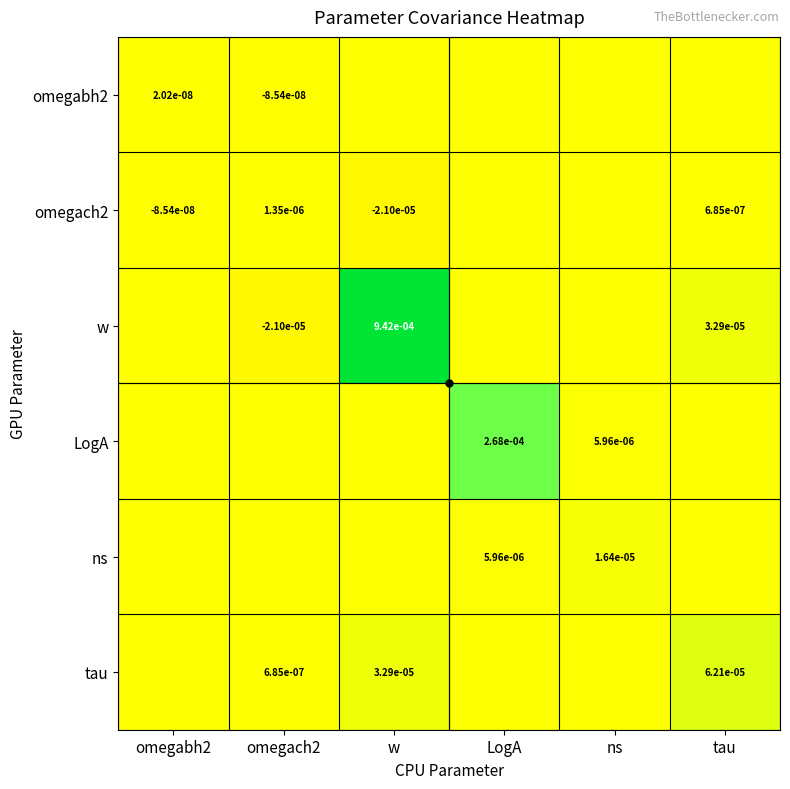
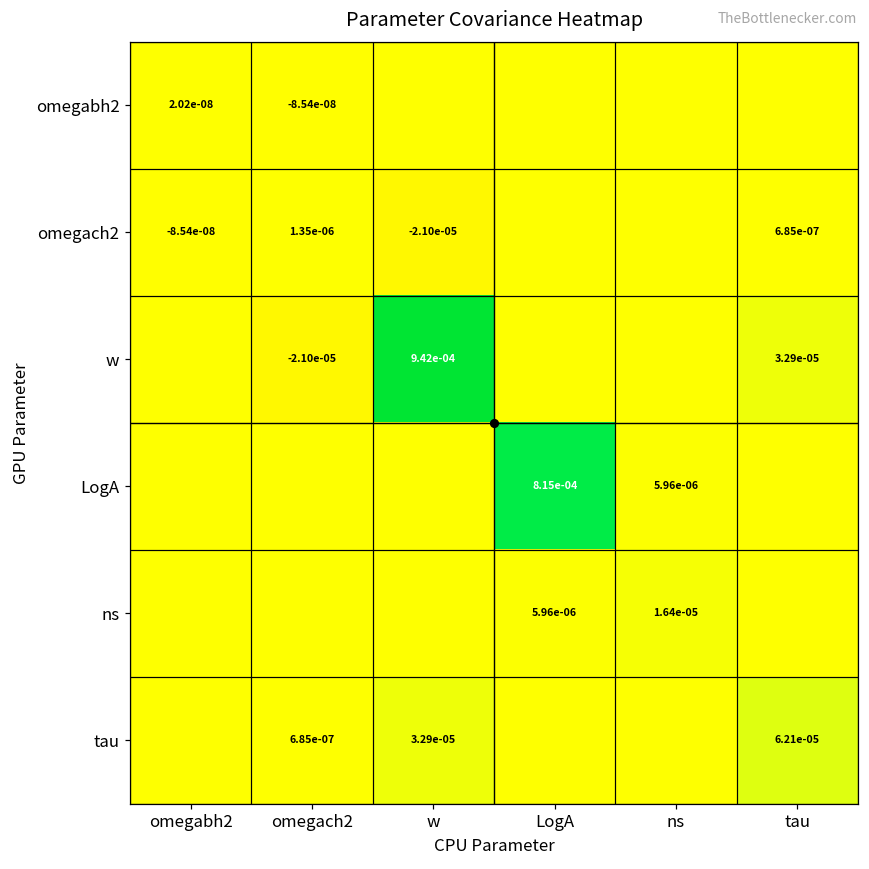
LogA, LogA: 2.68e-04 -> 8.15e-04
